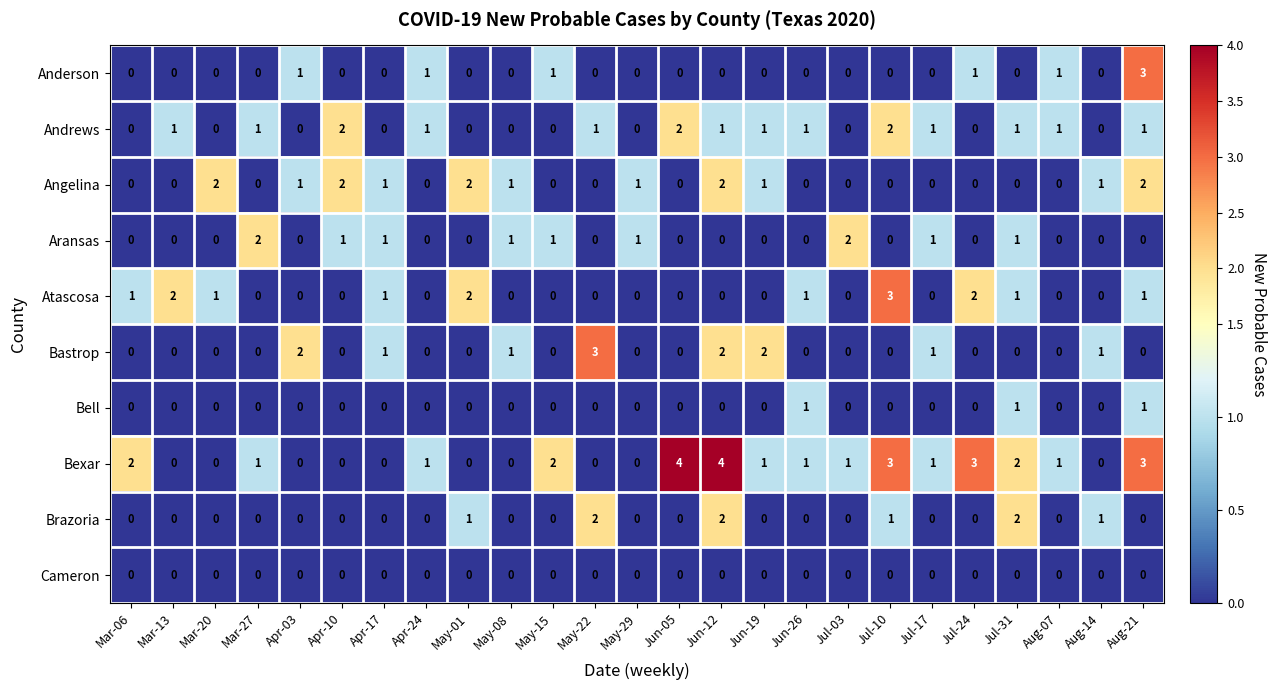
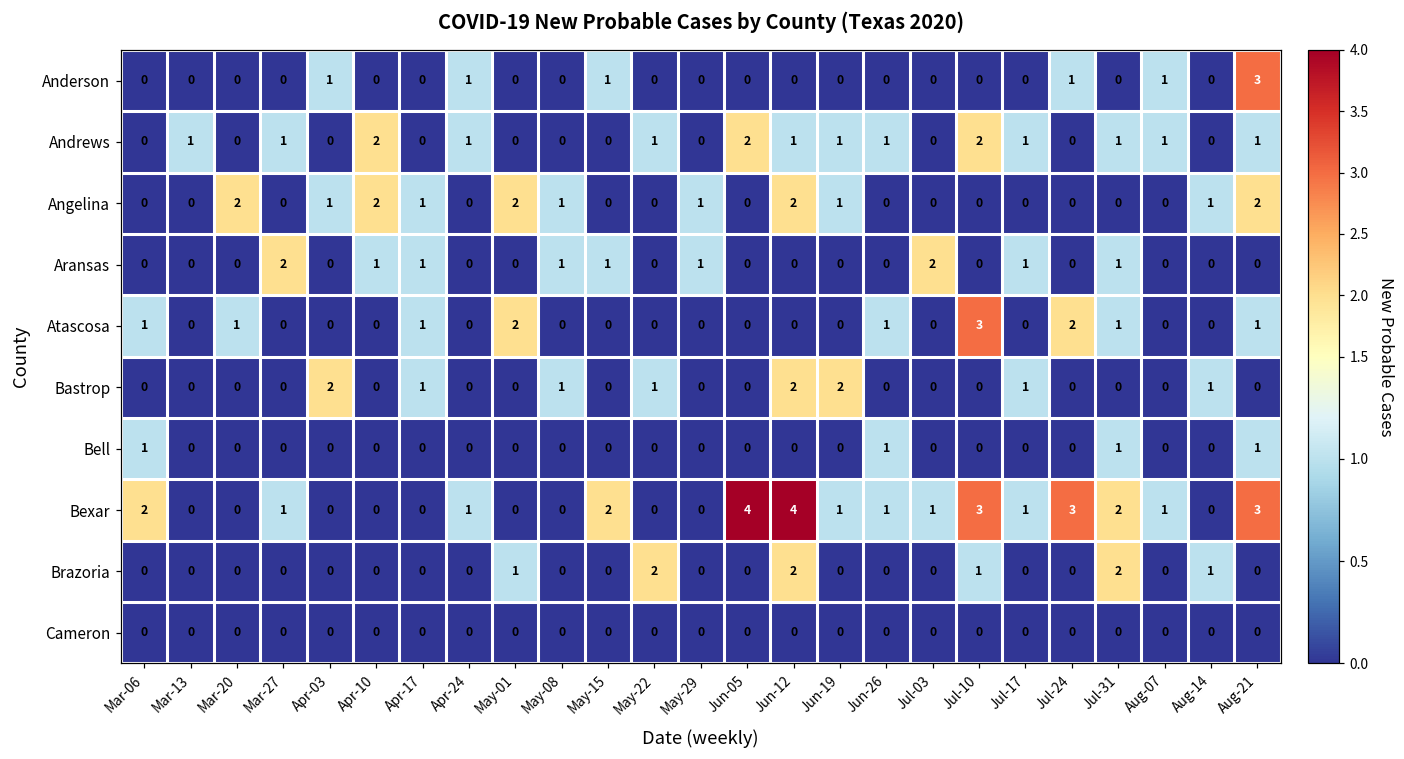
Atascosa, Mar-13: 2 -> 0
Bastrop, May-22: 3 -> 1
Bell, Mar-06: 0 -> 1
